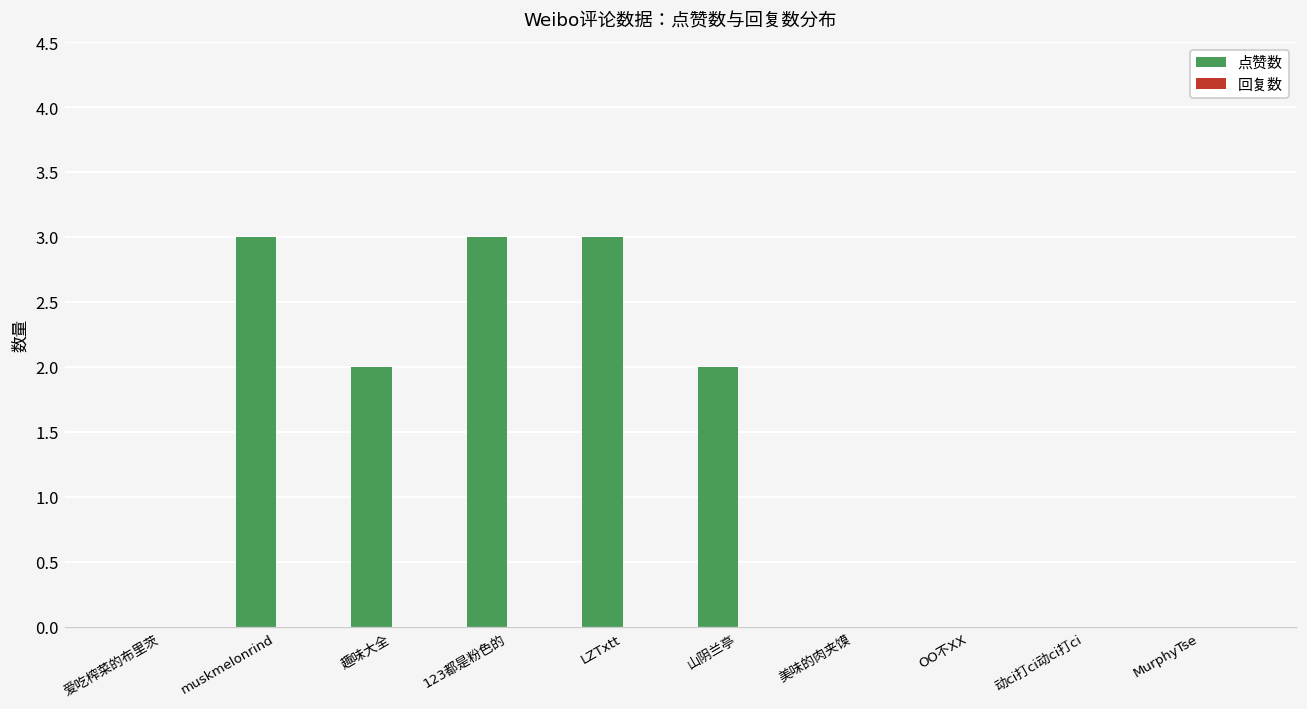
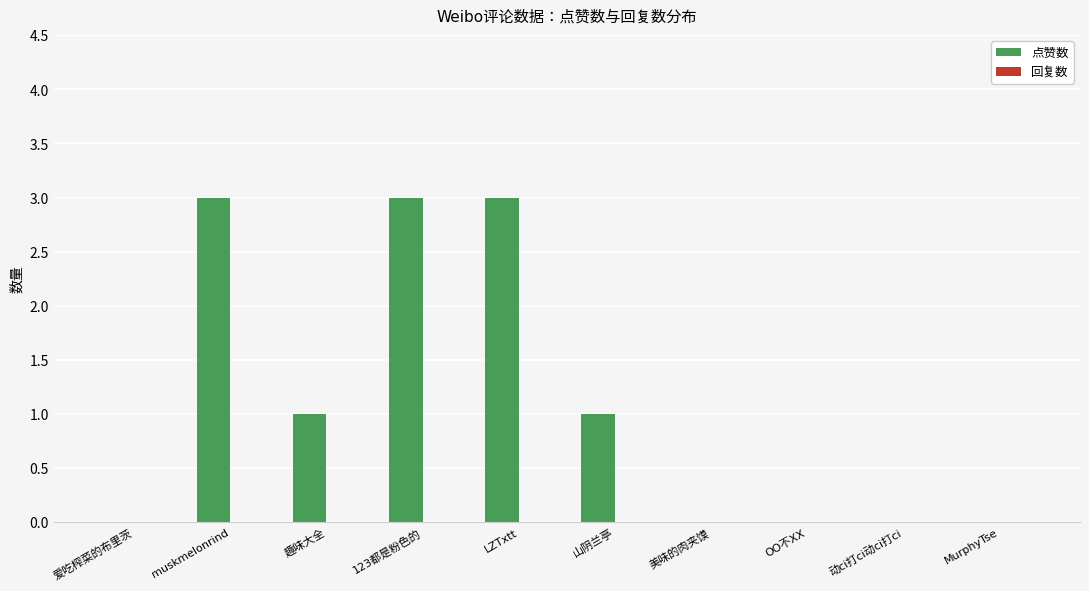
点赞数, 趣味大全: 2 -> 1
点赞数, 山阴兰亭: 2 -> 1
